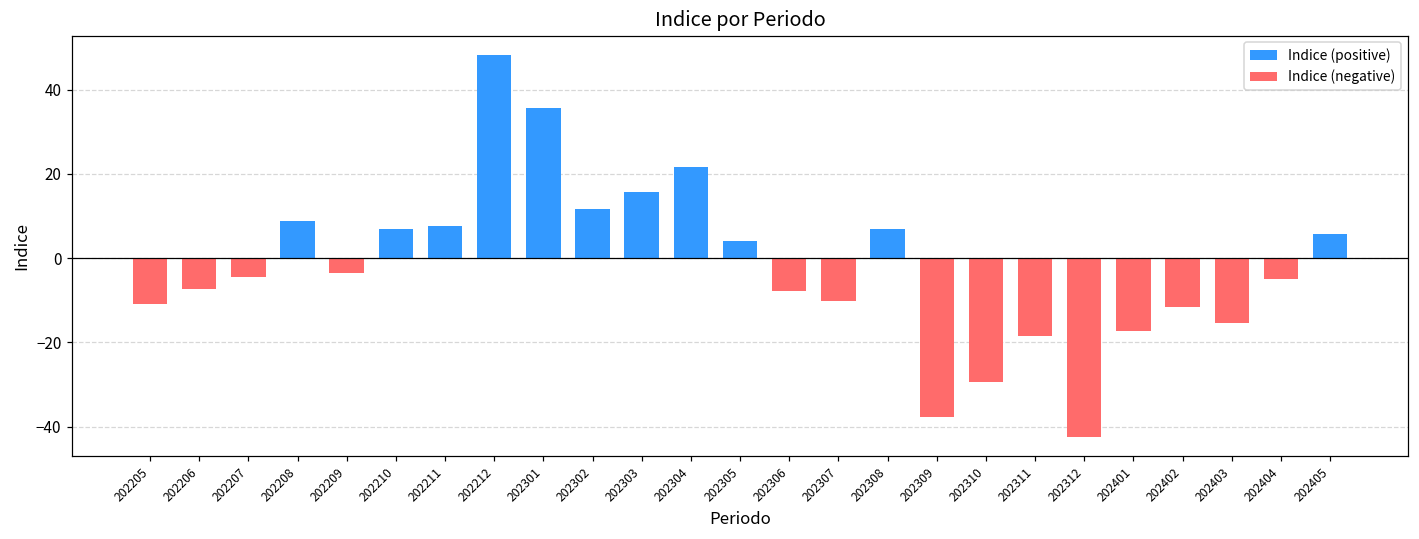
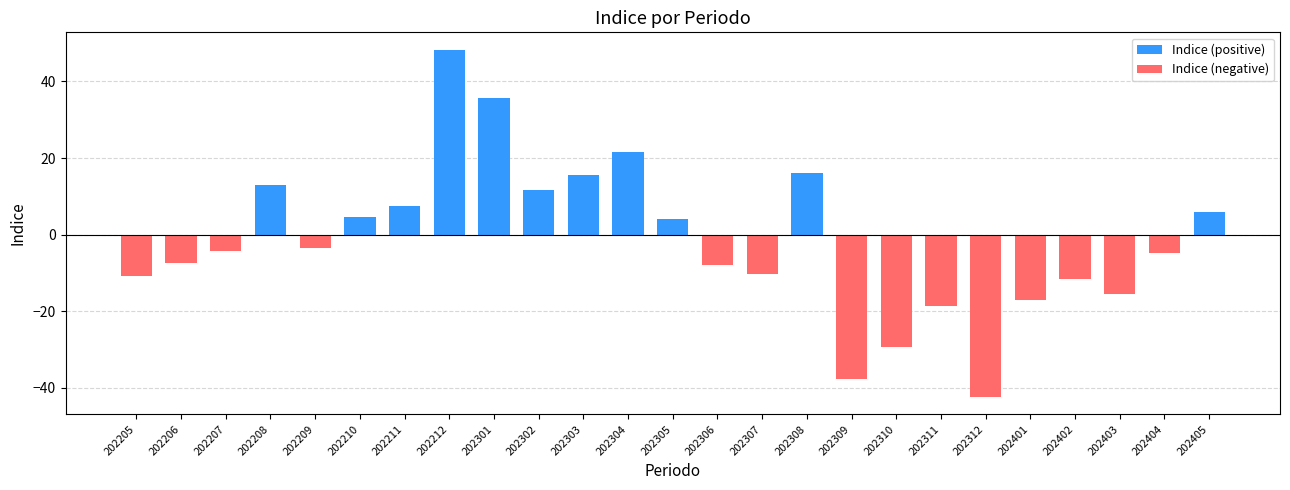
Indice (positive), 202208: 9 -> 13
Indice (positive), 202210: 7 -> 5
Indice (positive), 202308: 7 -> 16
